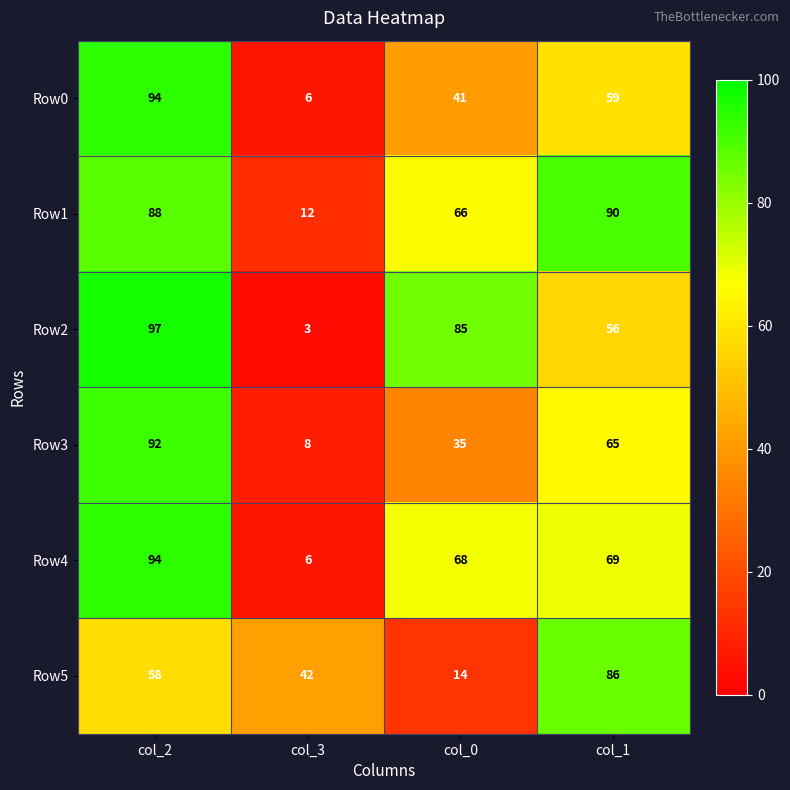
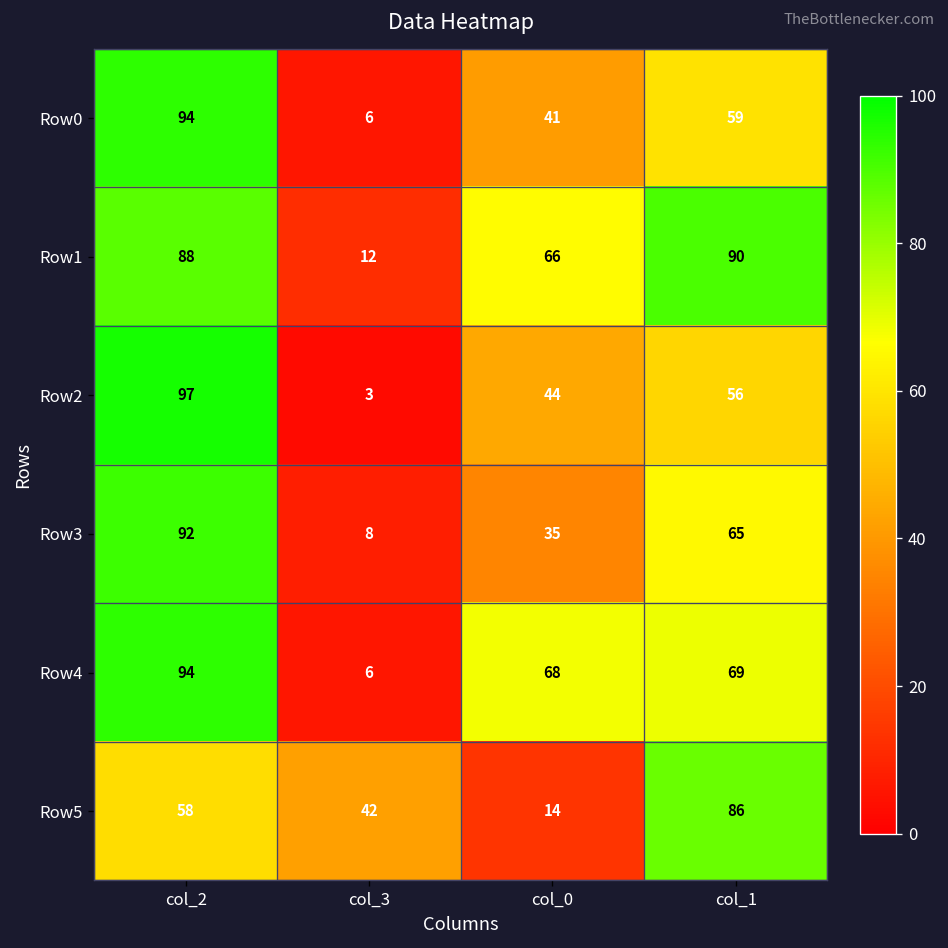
Row2, col_0: 85 -> 44
